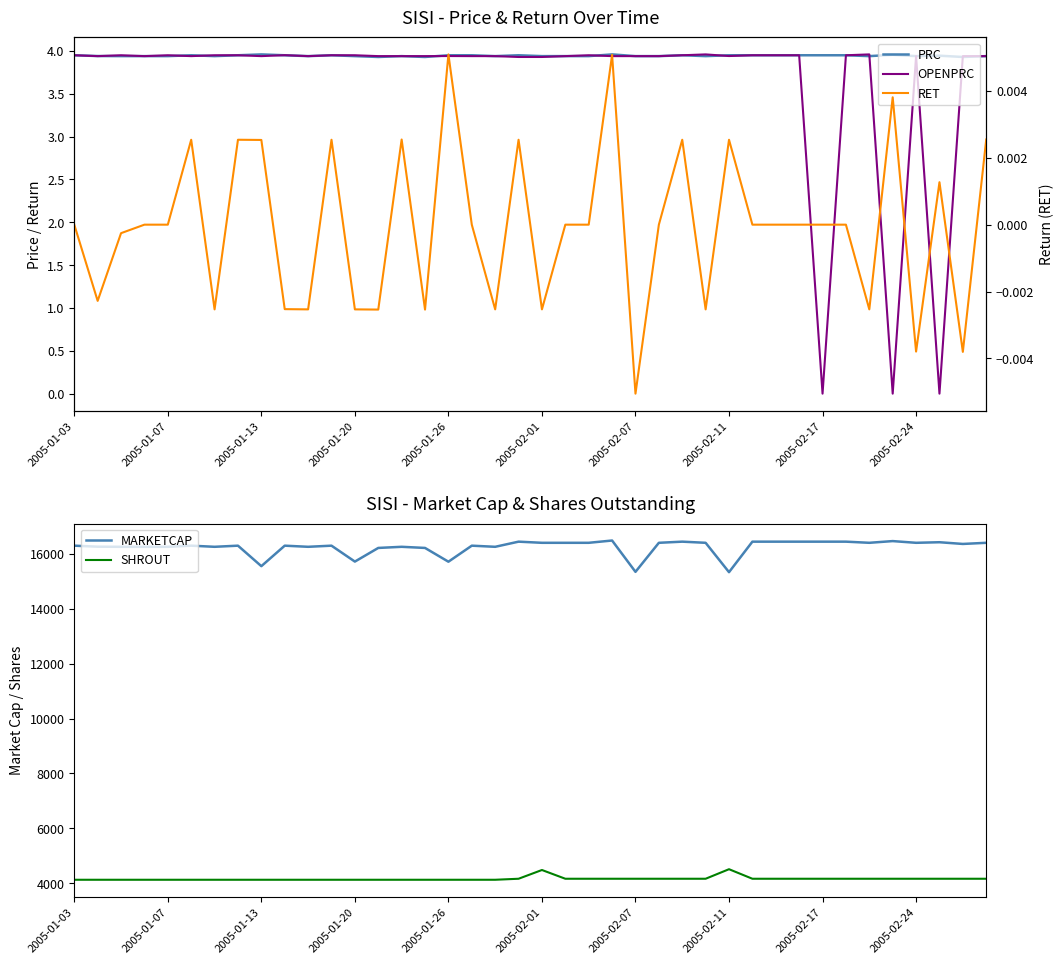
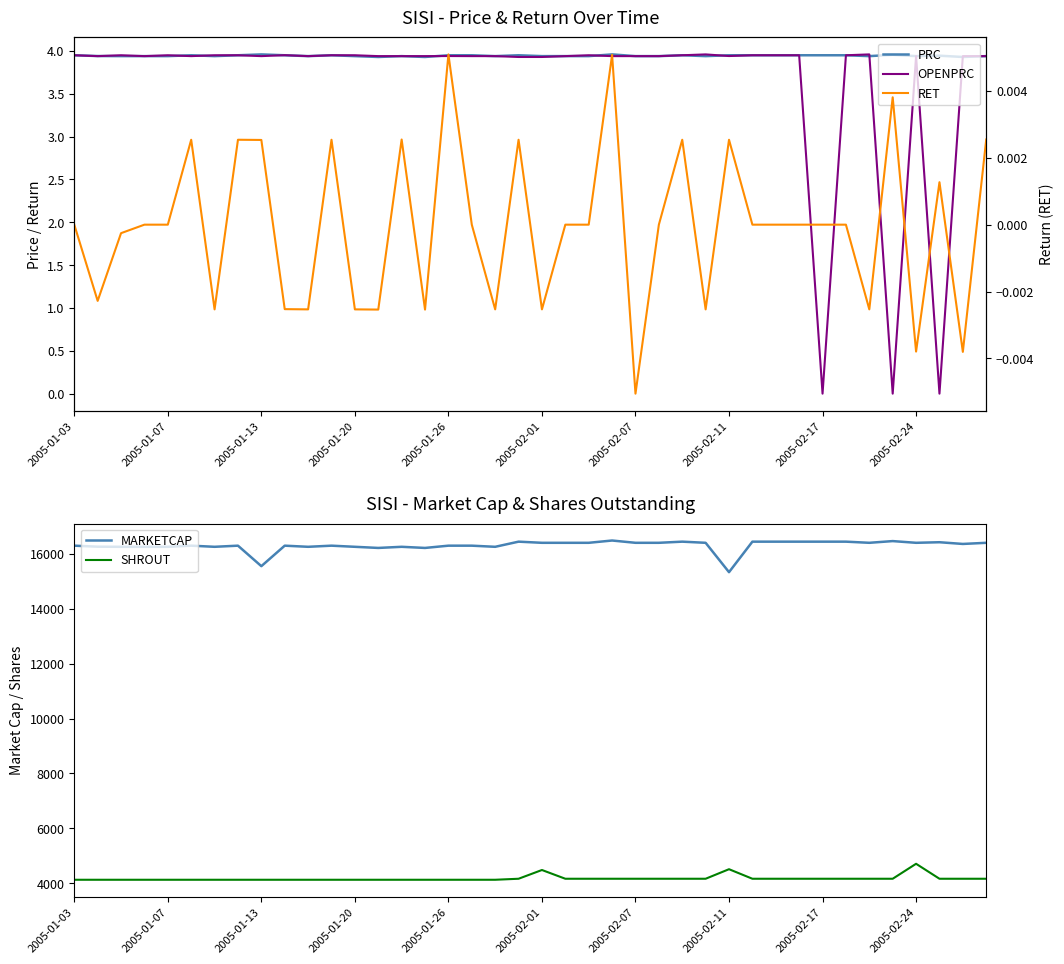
SISI - Market Cap & Shares Outstanding, MARKETCAP, 2005-01-20: 15700 -> 16300
SISI - Market Cap & Shares Outstanding, MARKETCAP, 2005-01-26: 15700 -> 16300
SISI - Market Cap & Shares Outstanding, MARKETCAP, 2005-02-07: 15300 -> 16400
SISI - Market Cap & Shares Outstanding, SHROUT, 2005-02-24: 4200 -> 4700
